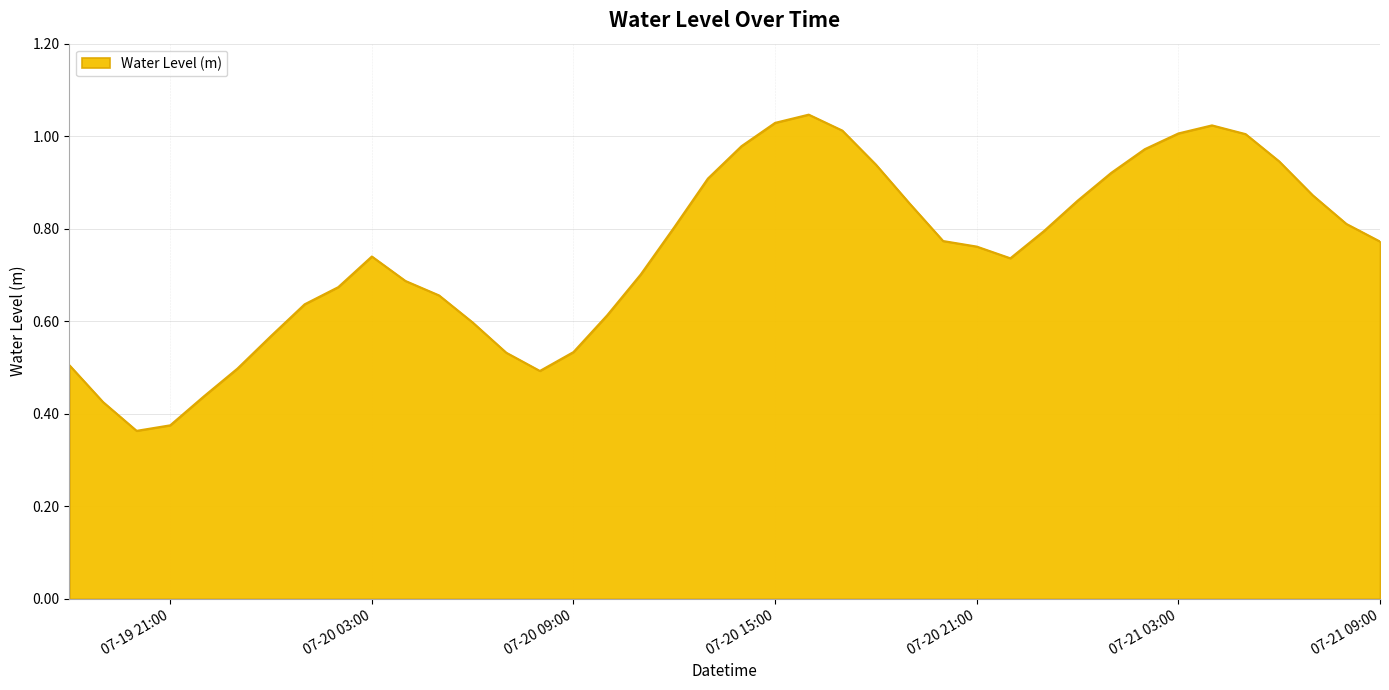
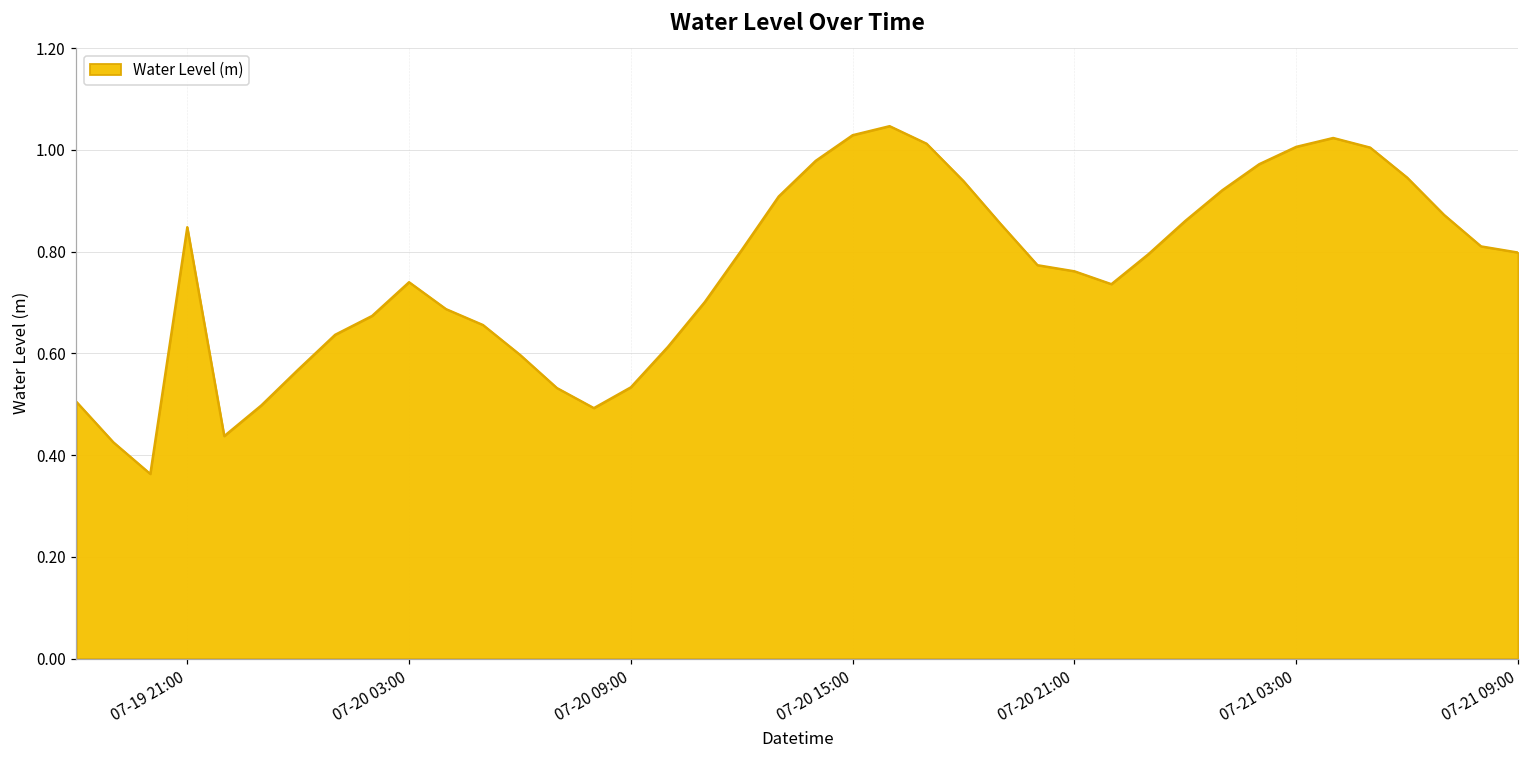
07-19 21:00: 0.38 -> 0.85
07-21 09:00: 0.77 -> 0.80
